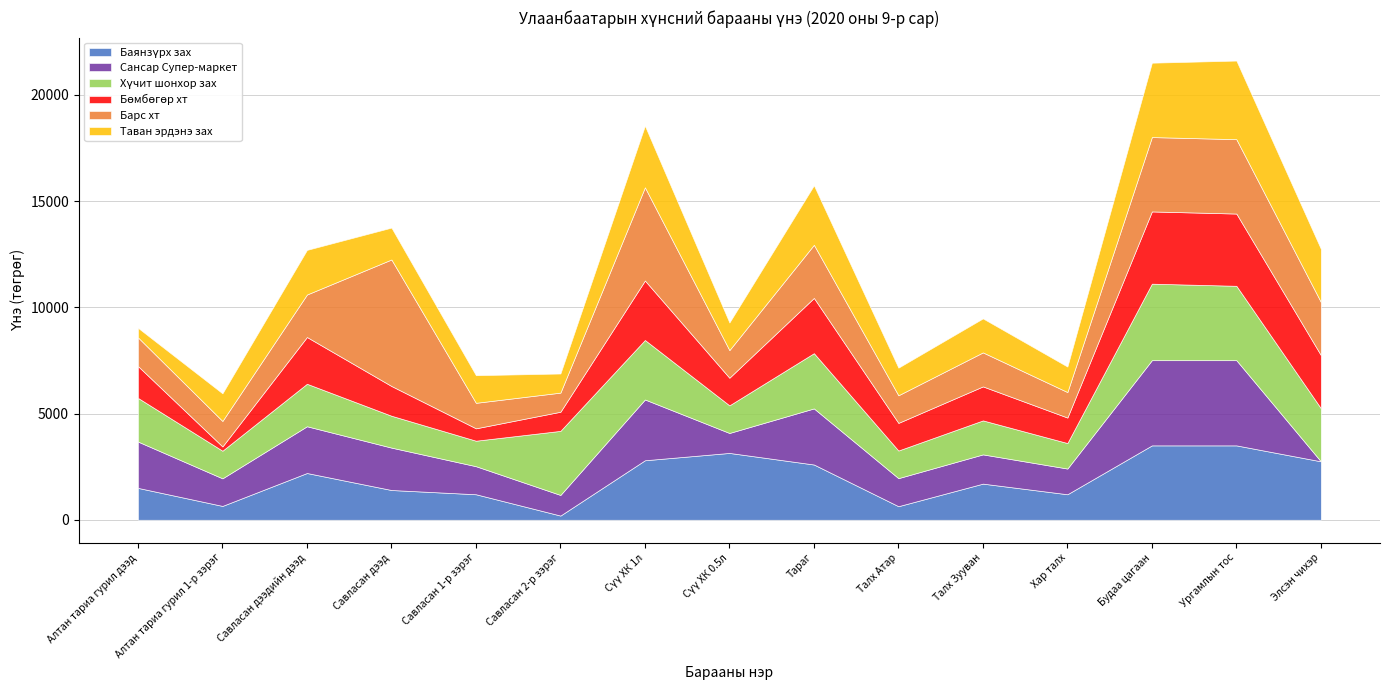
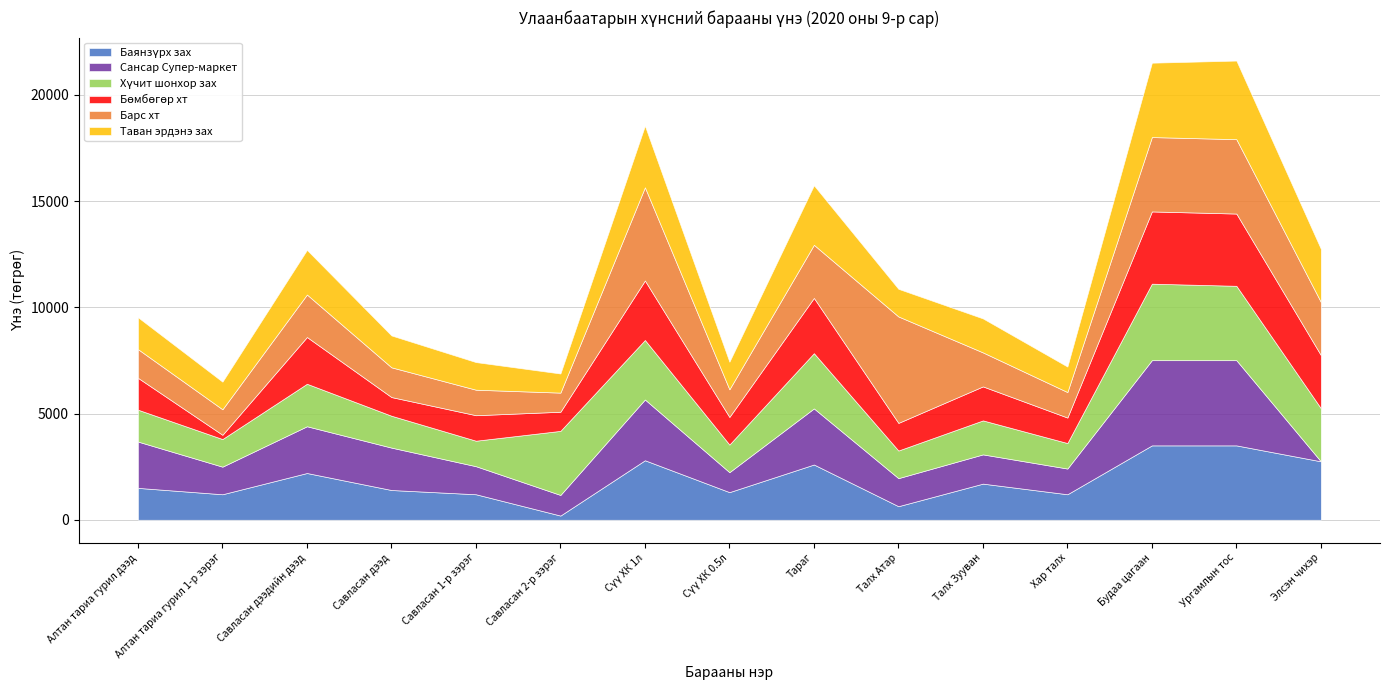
Хүчит шонхор зах, Алтан тариа гурил дээд: 2100 -> 1500
Таван эрдэнэ зах, Алтан тариа гурил дээд: 400 -> 1500
Баянзүрх зах, Алтан тариа гурил 1-р зэрэг: 700 -> 1200
Бөмбөгөр хт, Савласан дээд: 1400 -> 900
Барс хт, Савласан дээд: 6000 -> 1400
Бөмбөгөр хт, Савласан 1-р зэрэг: 600 -> 1200
Баянзүрх зах, Сүү ХК 0.5л: 3100 -> 1300
Барс хт, Талх Атар: 1300 -> 5000
